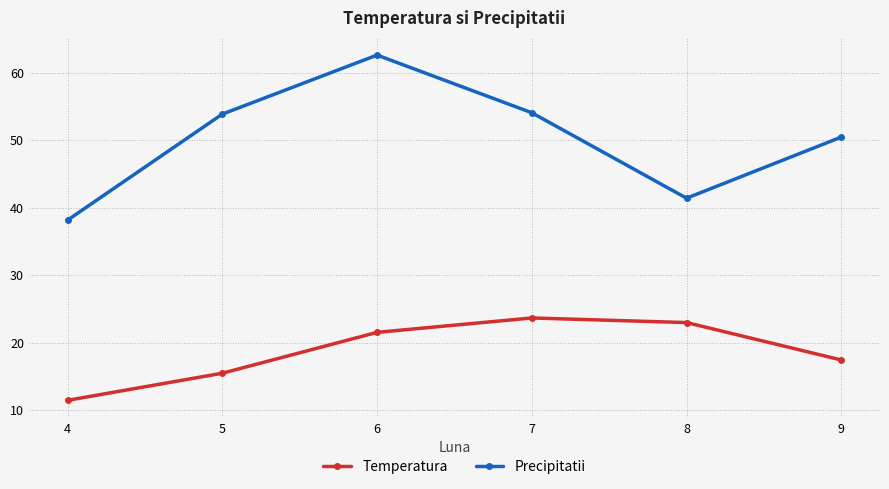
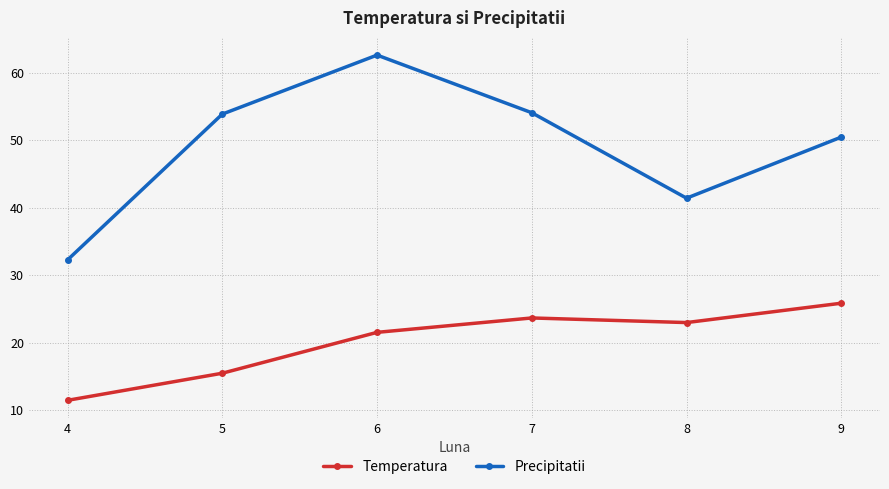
Precipitatii, 4: 38 -> 32
Temperatura, 9: 17 -> 26
